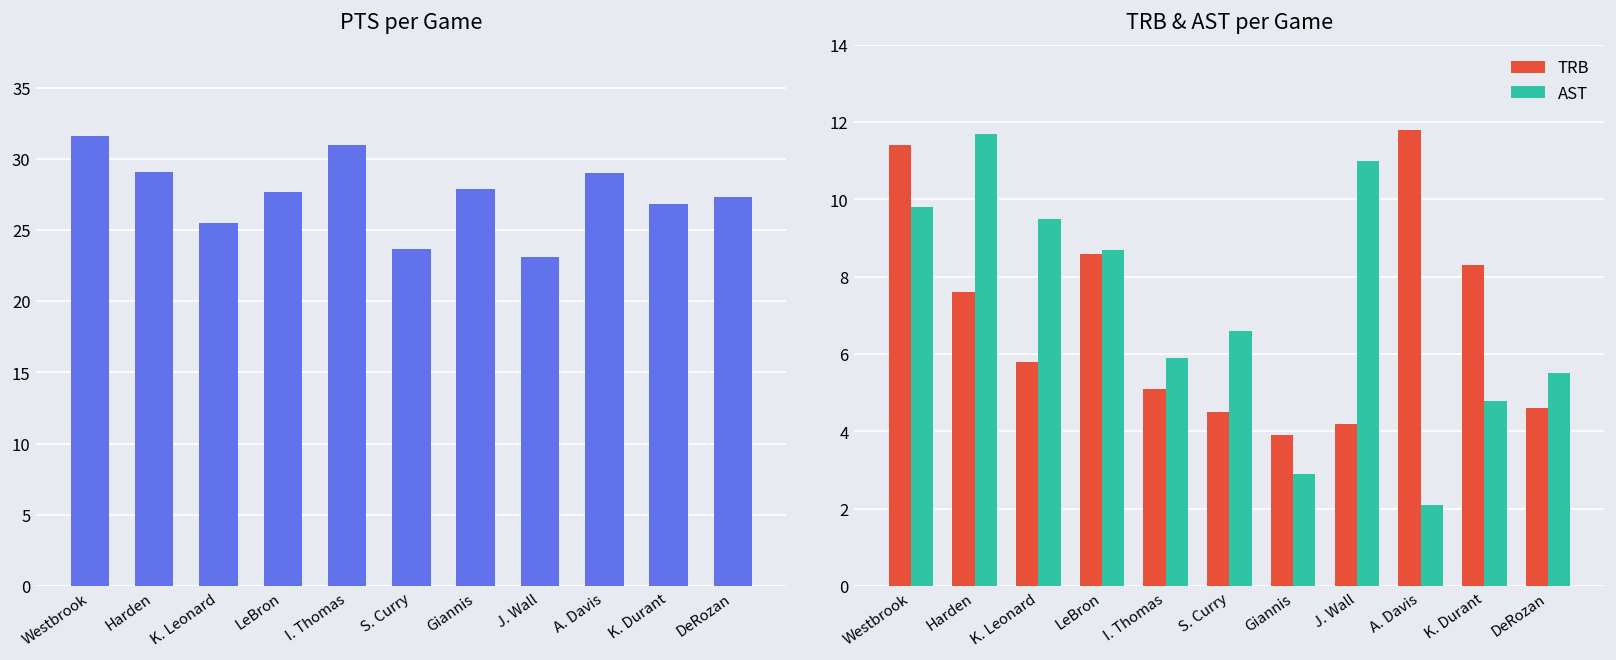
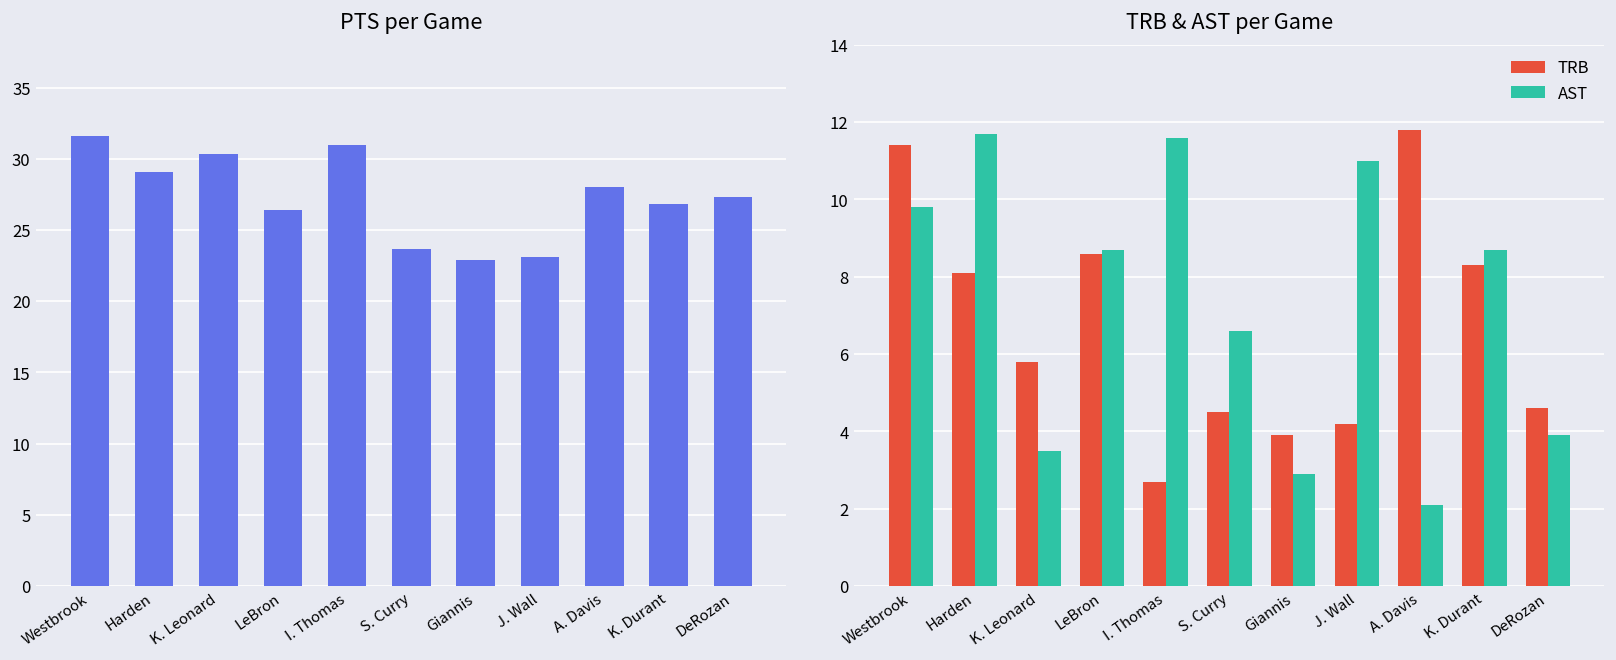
PTS per Game, K. Leonard: 25.5 -> 30.3
PTS per Game, LeBron: 27.7 -> 26.4
PTS per Game, Giannis: 27.9 -> 22.9
PTS per Game, A. Davis: 29 -> 28
TRB & AST per Game, TRB, Harden: 7.6 -> 8.1
TRB & AST per Game, AST, K. Leonard: 9.5 -> 3.5
TRB & AST per Game, TRB, I. Thomas: 5.1 -> 2.7
TRB & AST per Game, AST, I. Thomas: 5.9 -> 11.6
TRB & AST per Game, AST, K. Durant: 4.8 -> 8.7
TRB & AST per Game, AST, DeRozan: 5.5 -> 3.9
